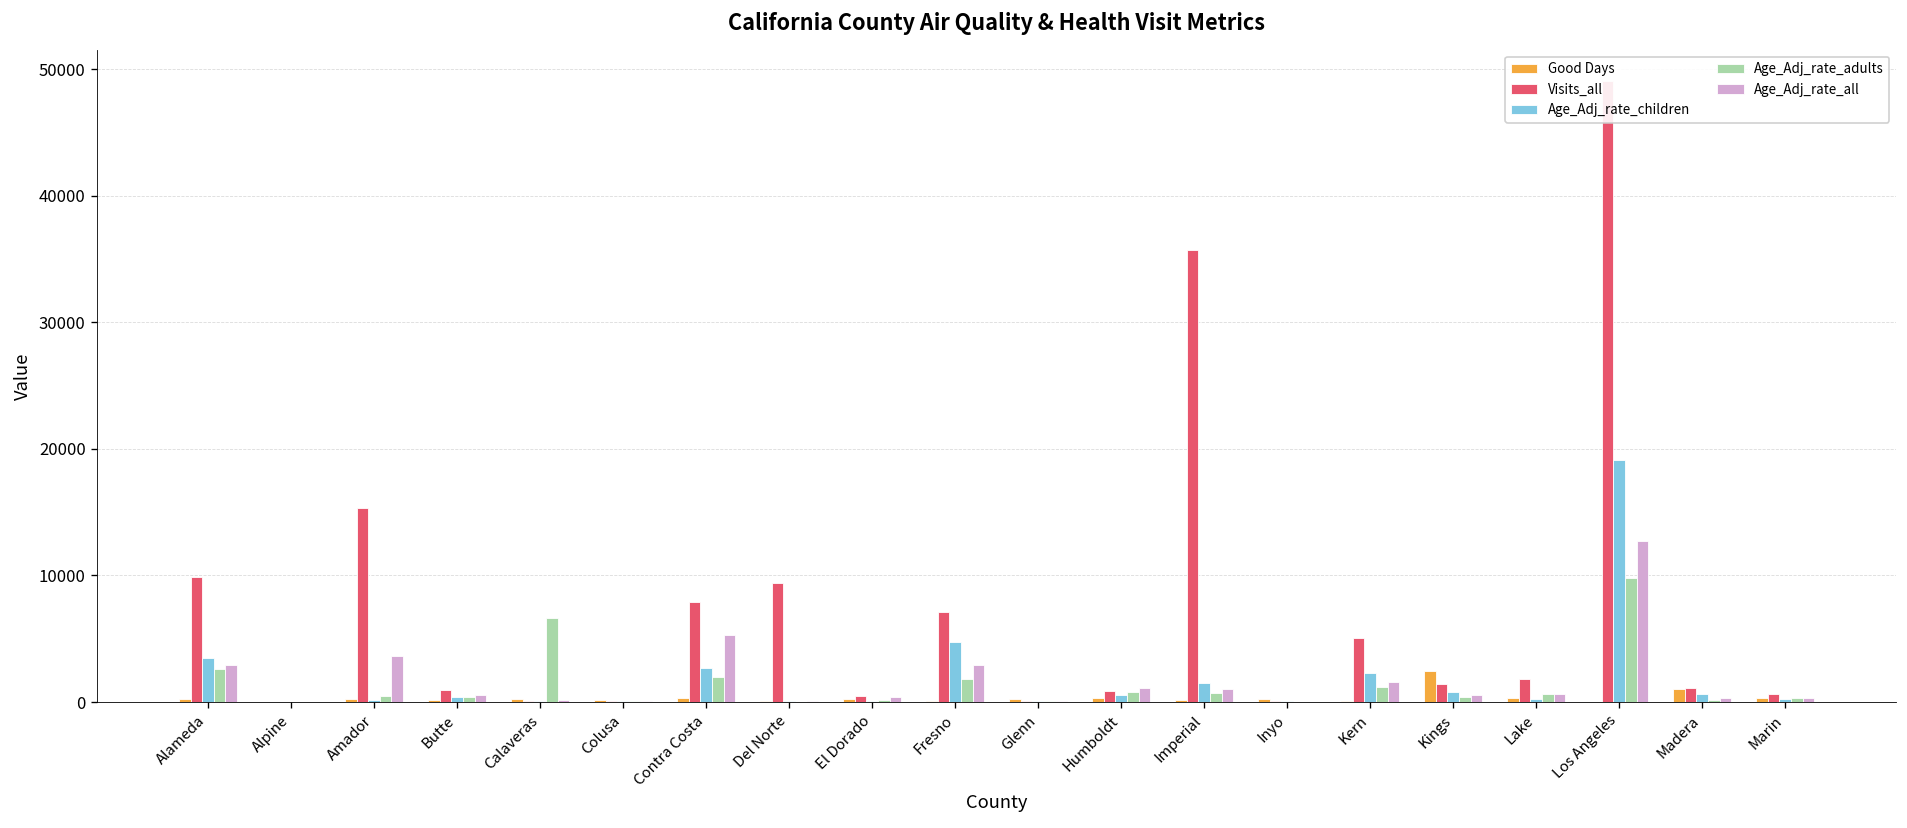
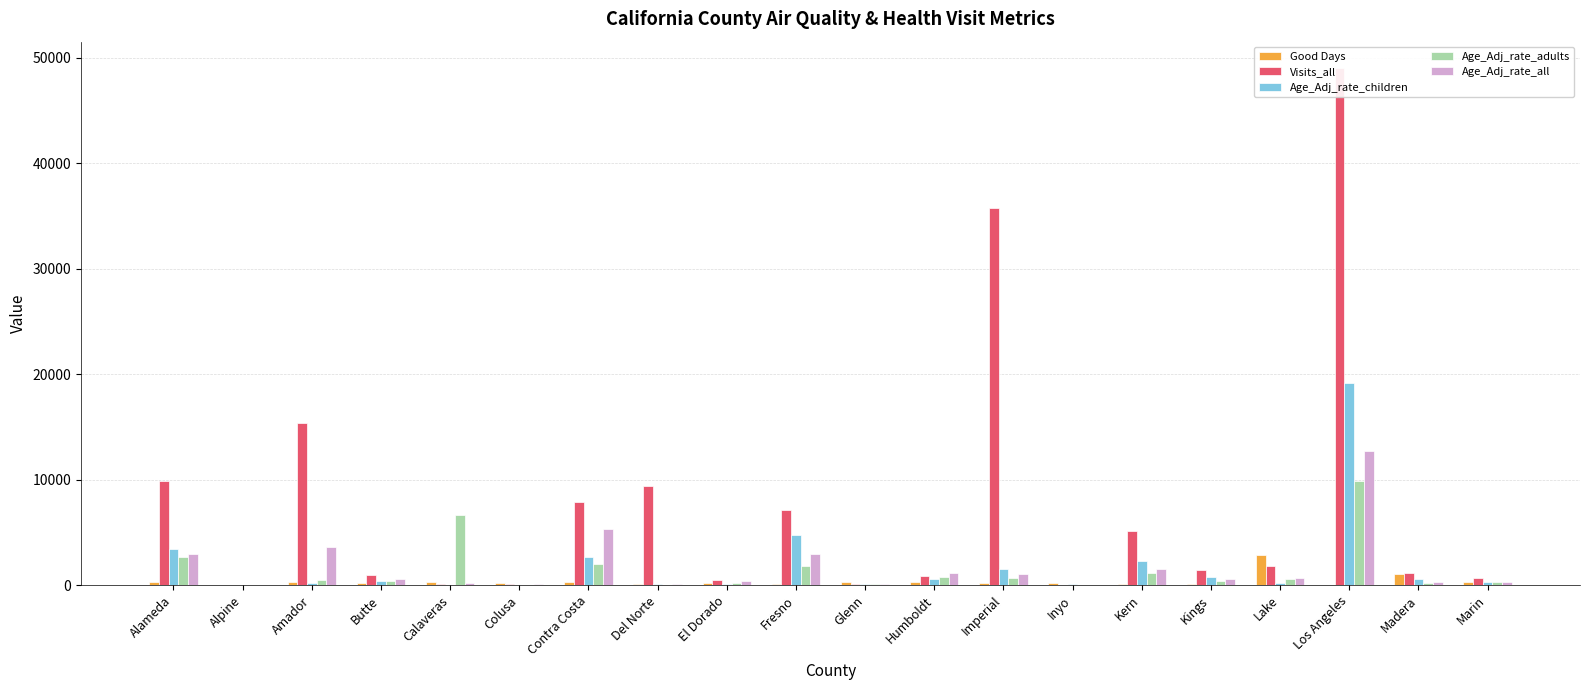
Good Days, Kings: 2400 -> 100
Good Days, Lake: 300 -> 2900
